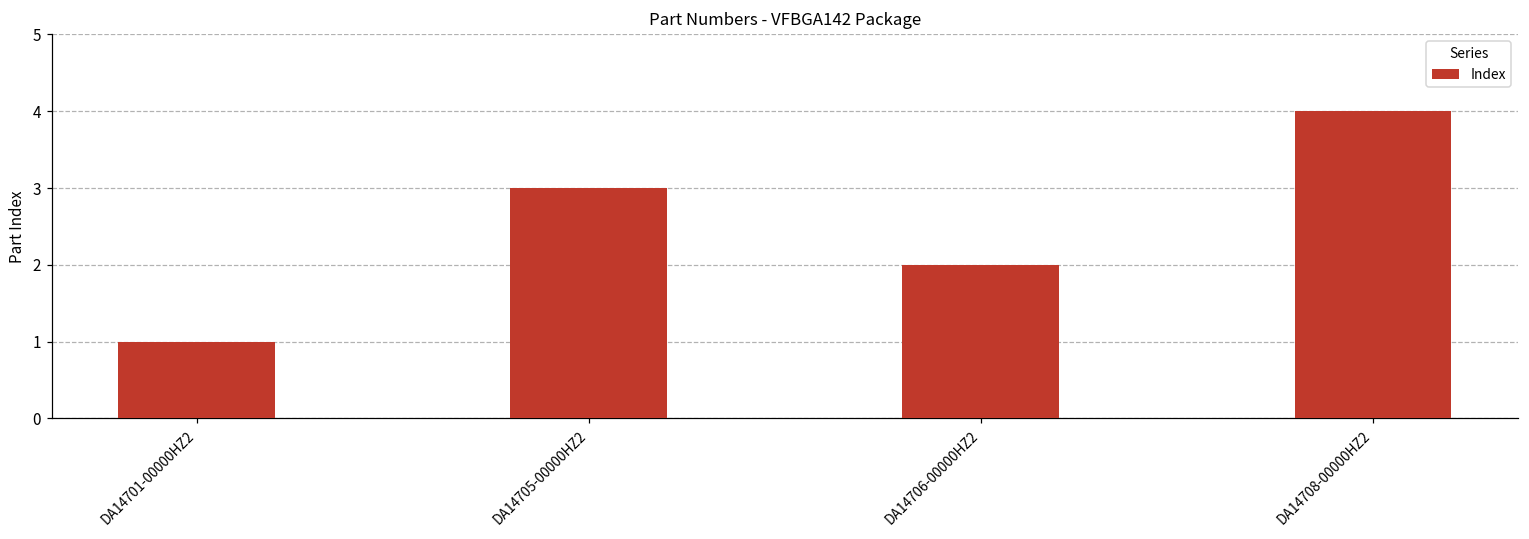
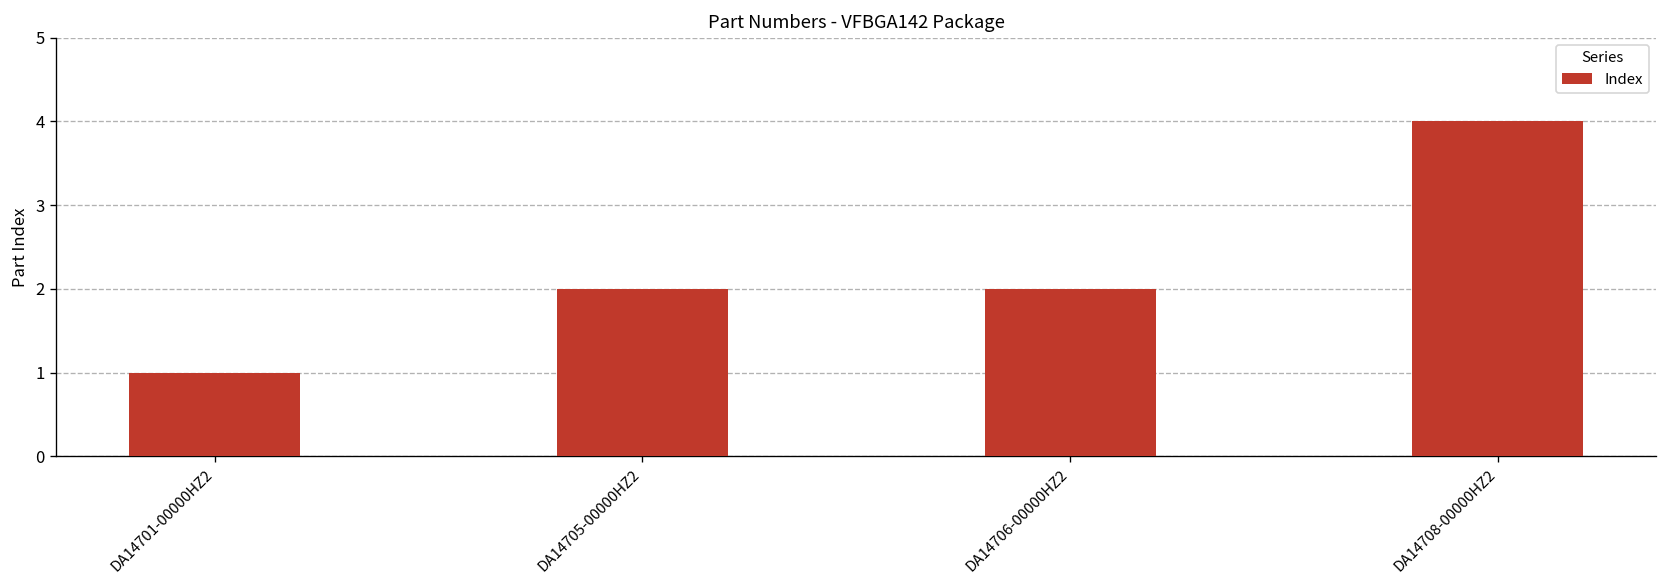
DA14705-00000HZ2: 3 -> 2
